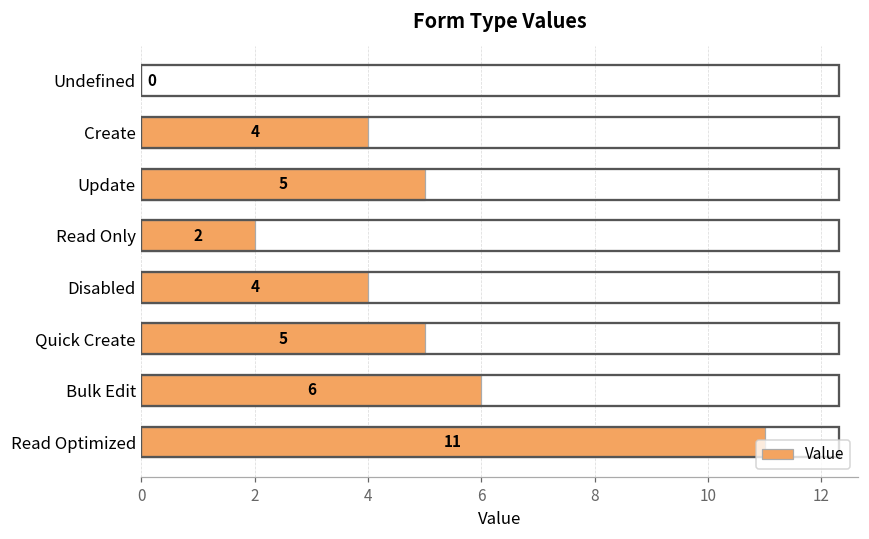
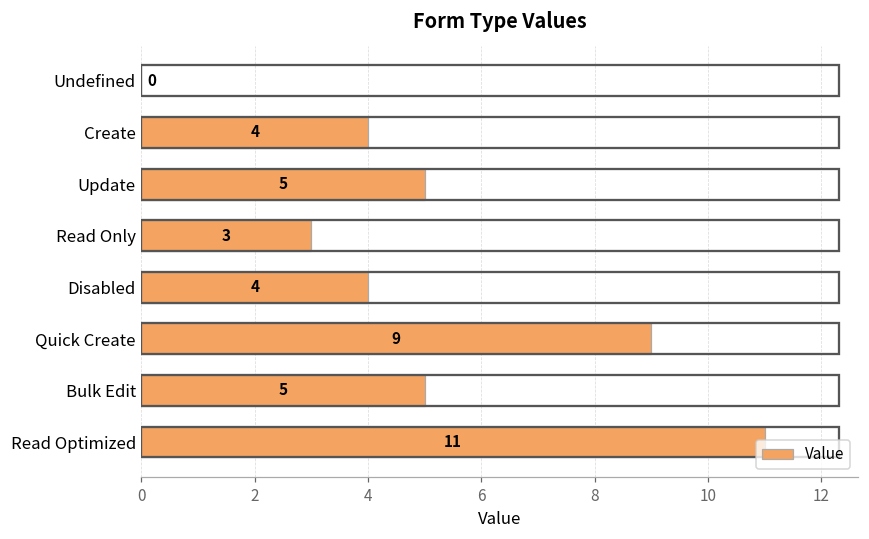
Read Only: 2 -> 3
Quick Create: 5 -> 9
Bulk Edit: 6 -> 5
